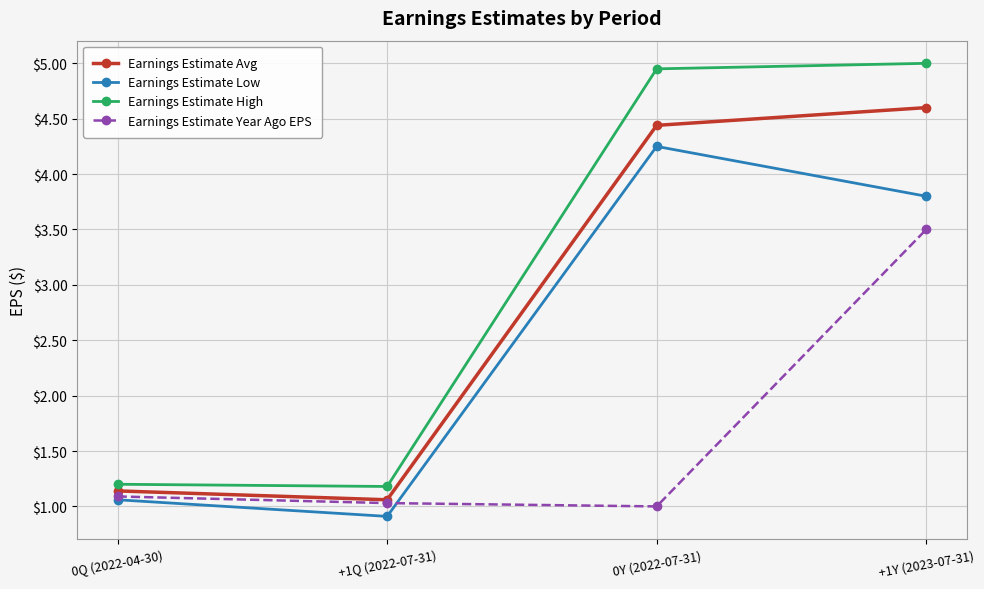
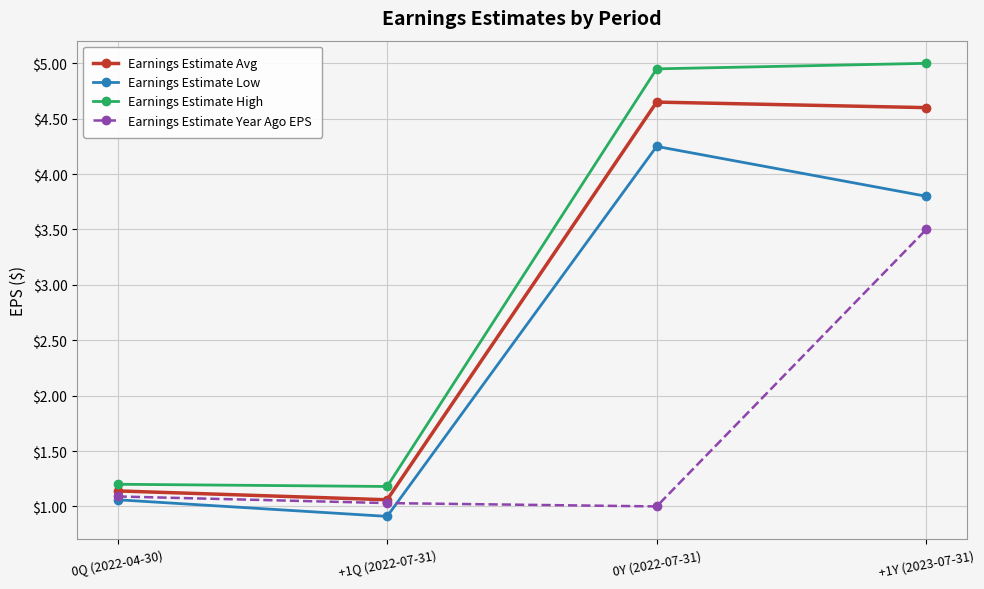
Earnings Estimate Avg, 0Y (2022-07-31): $4.44 -> $4.65
